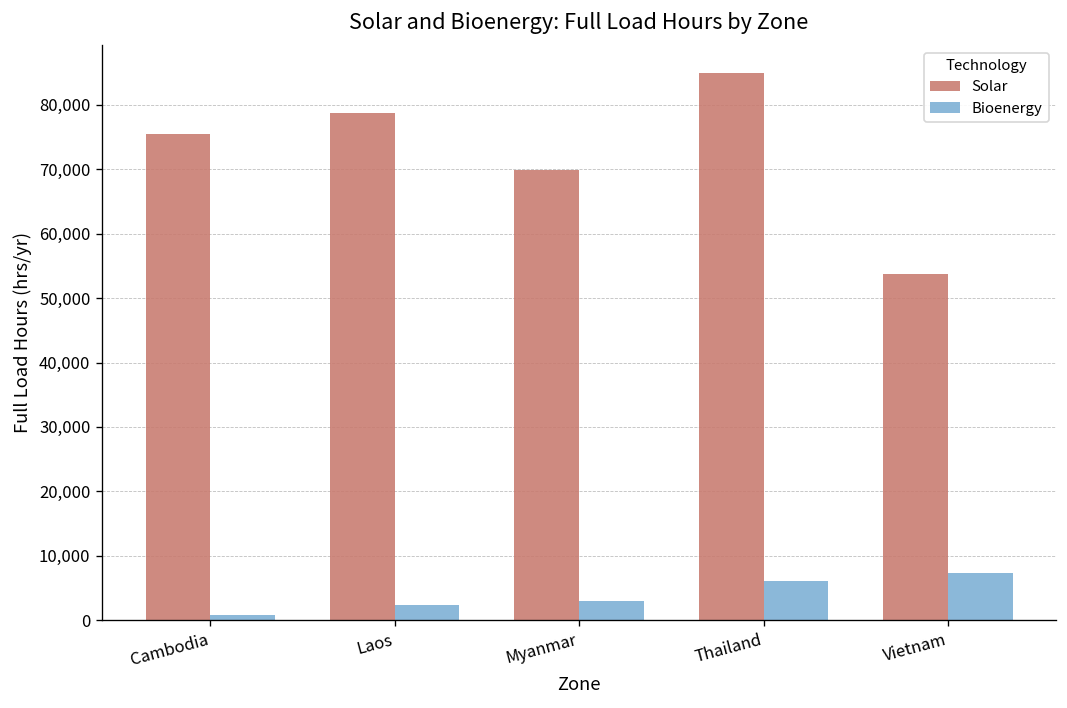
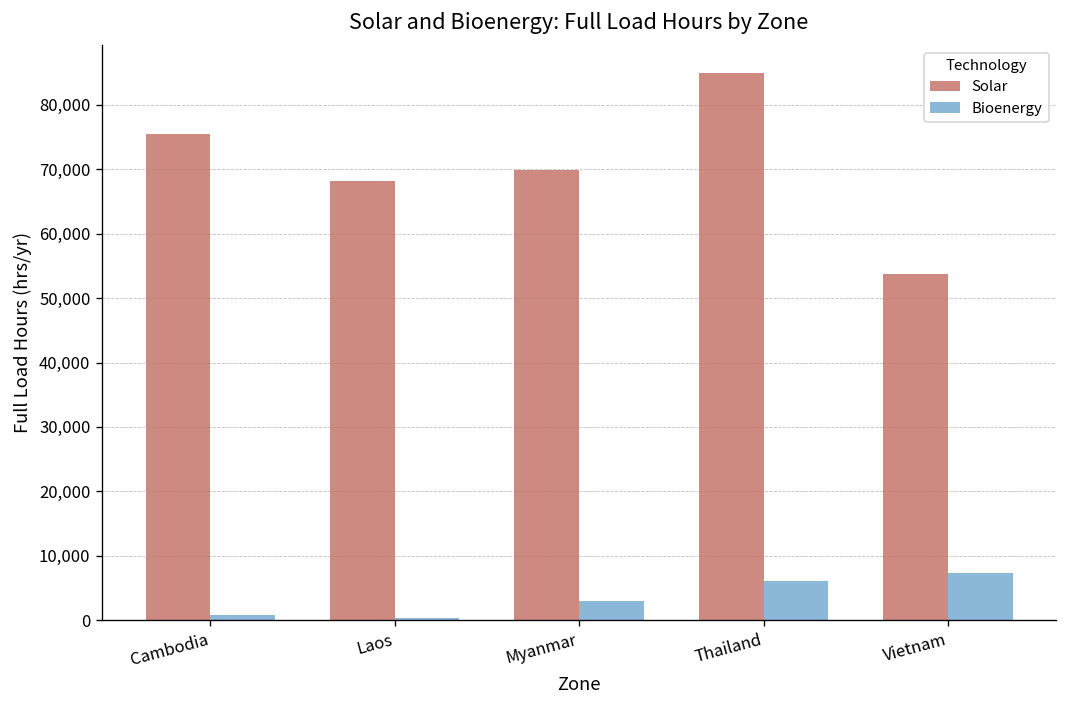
Solar, Laos: 79,000 -> 68,000
Bioenergy, Laos: 2,000 -> 0
